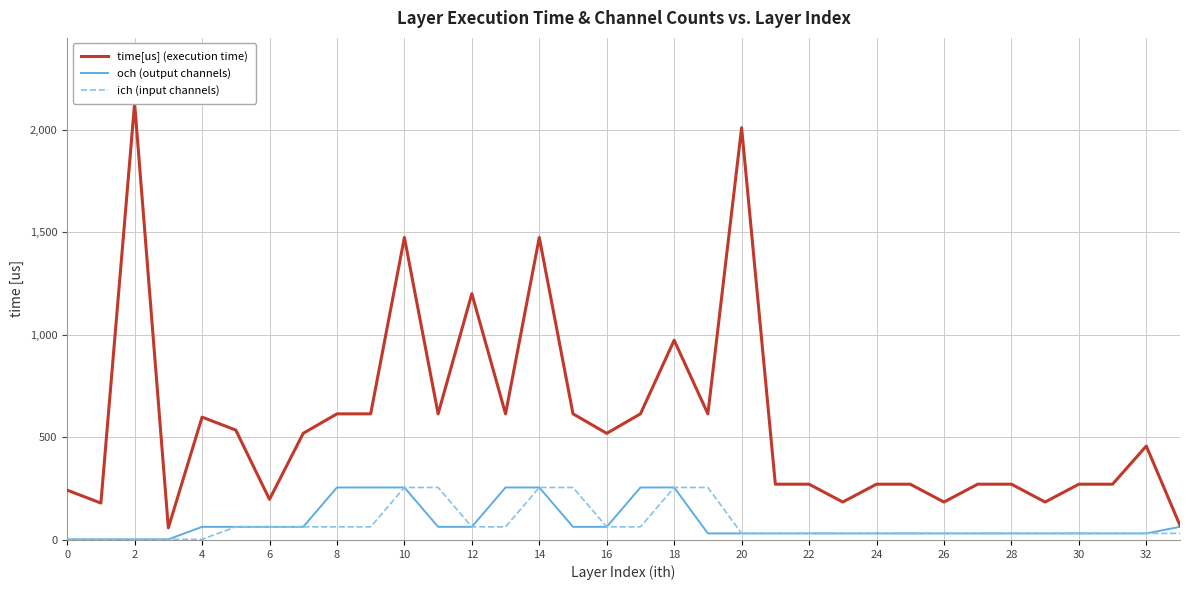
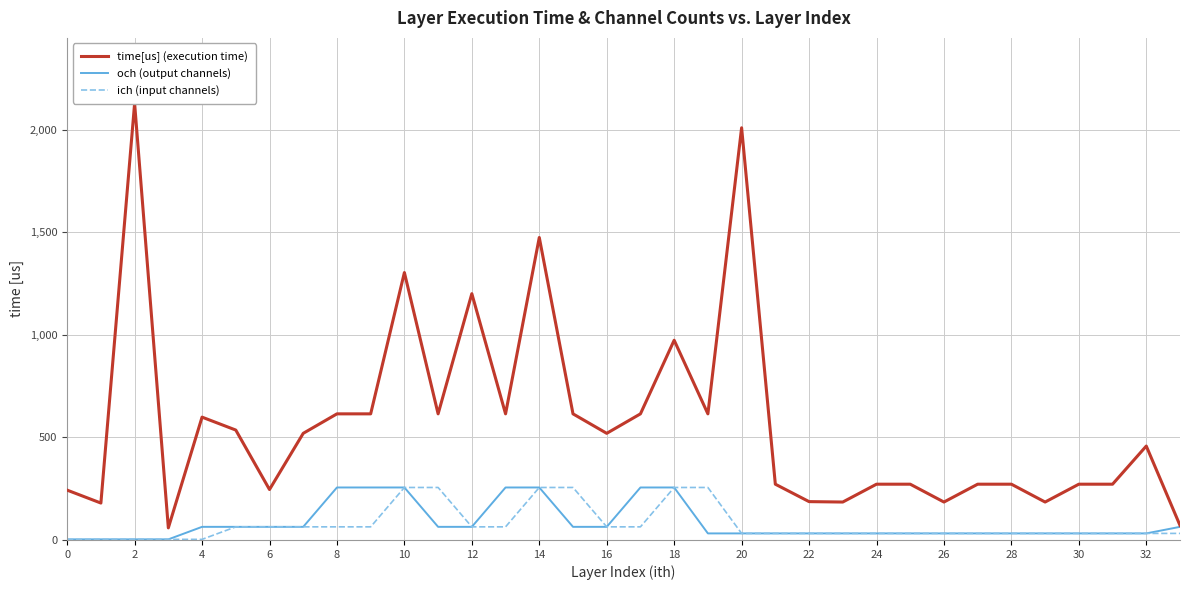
time[us] (execution time), 6: 200 -> 250
time[us] (execution time), 10: 1,480 -> 1,300
time[us] (execution time), 22: 270 -> 190
